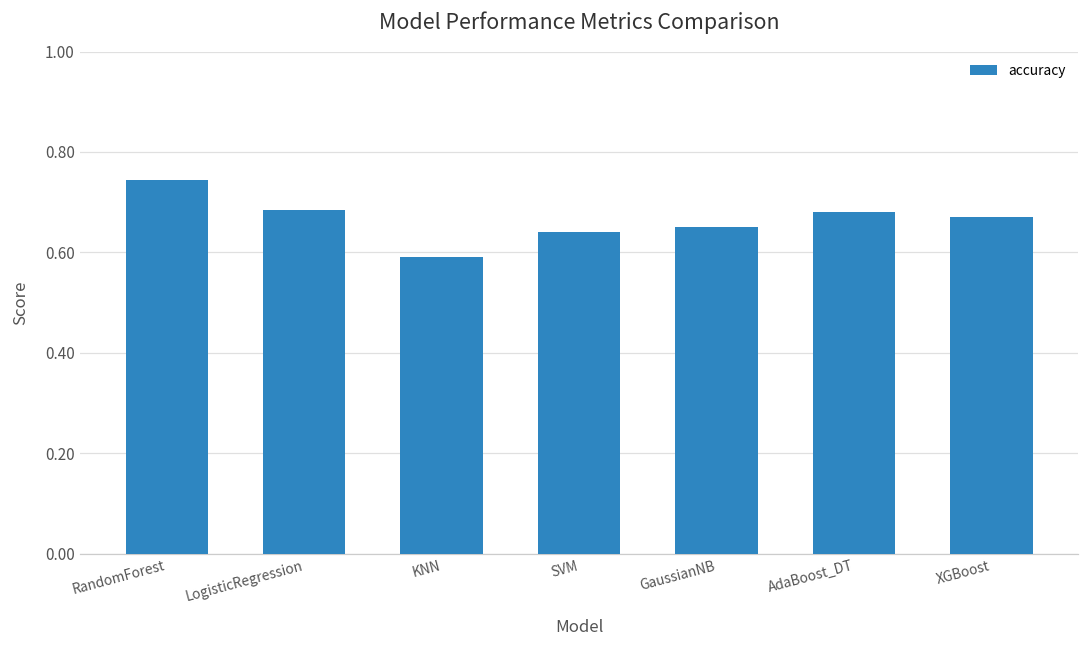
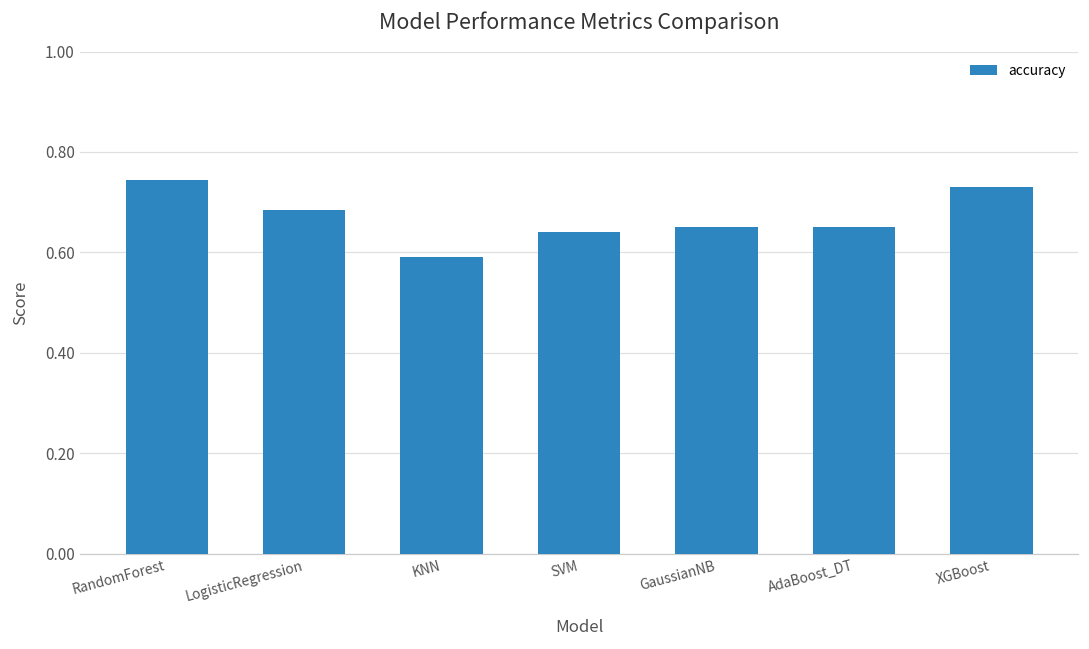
AdaBoost_DT: 0.68 -> 0.65
XGBoost: 0.67 -> 0.73
